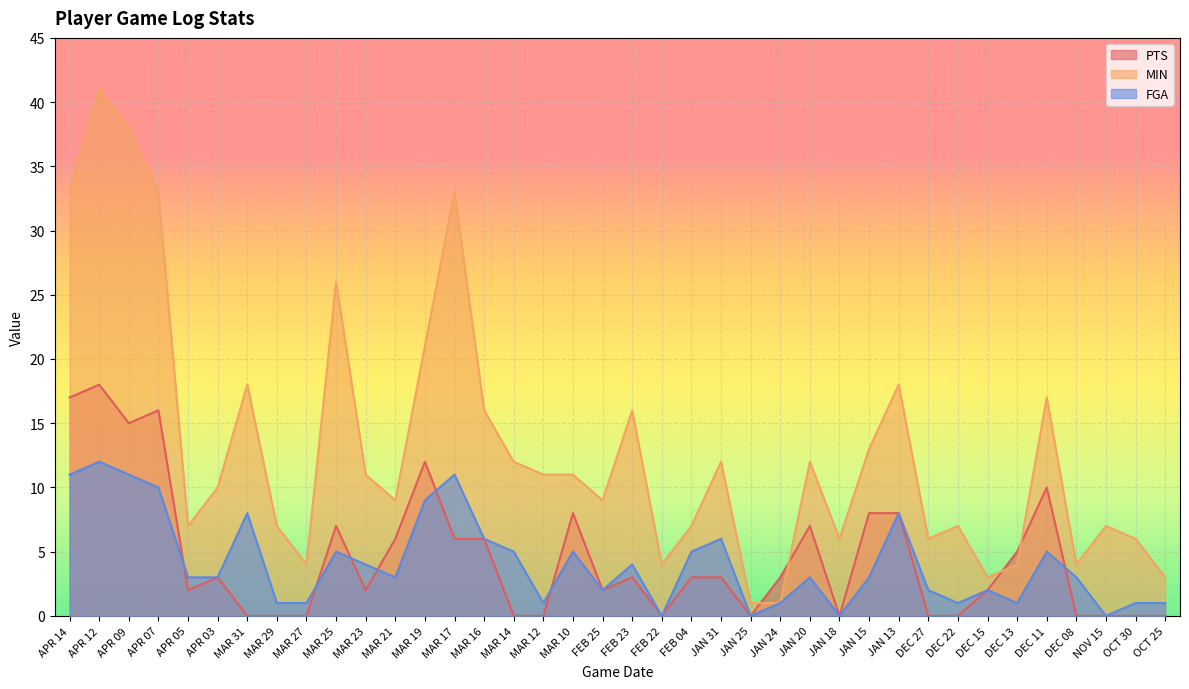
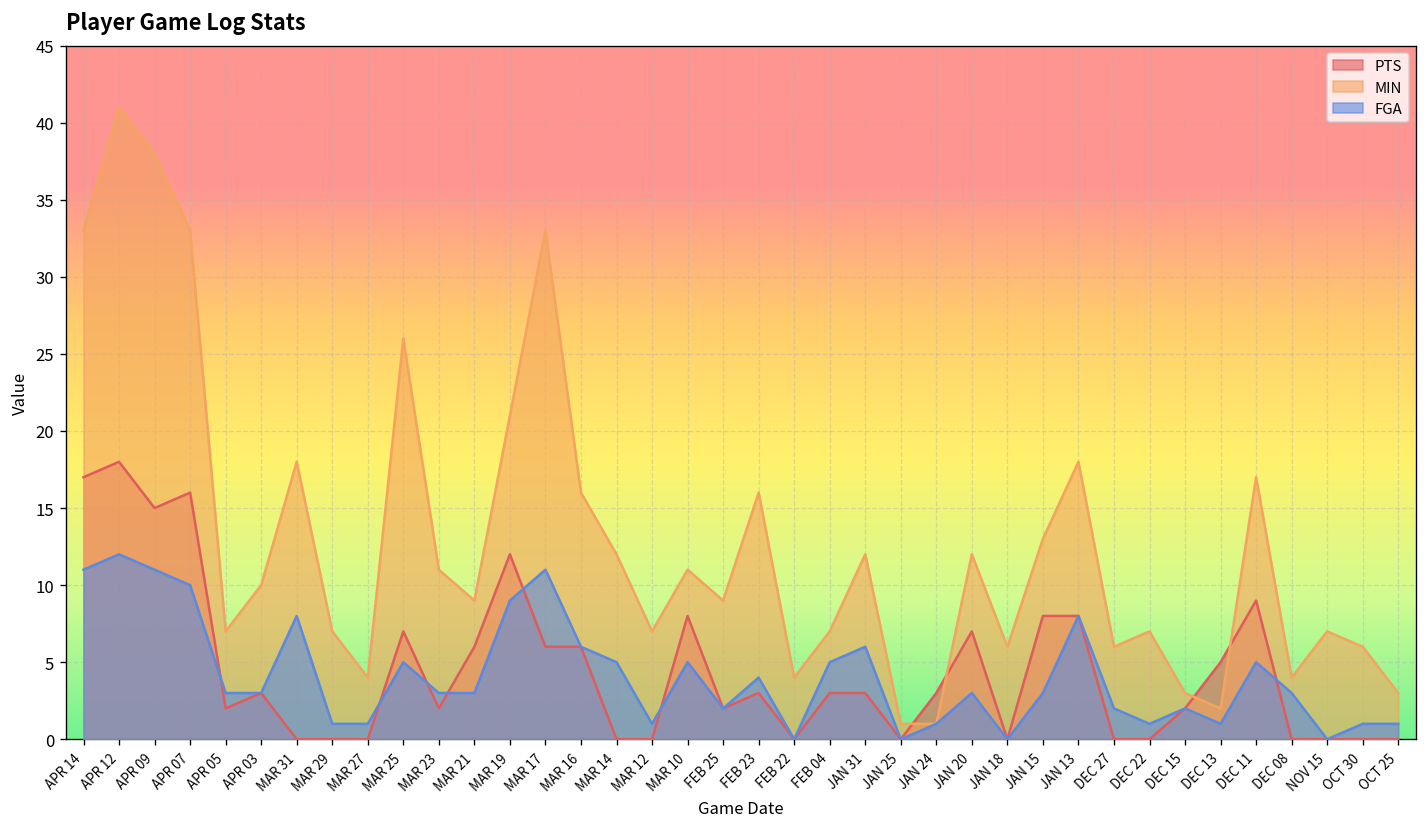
FGA, MAR 23: 4 -> 3
MIN, MAR 12: 11 -> 7
MIN, DEC 13: 4 -> 2
PTS, DEC 11: 10 -> 9
